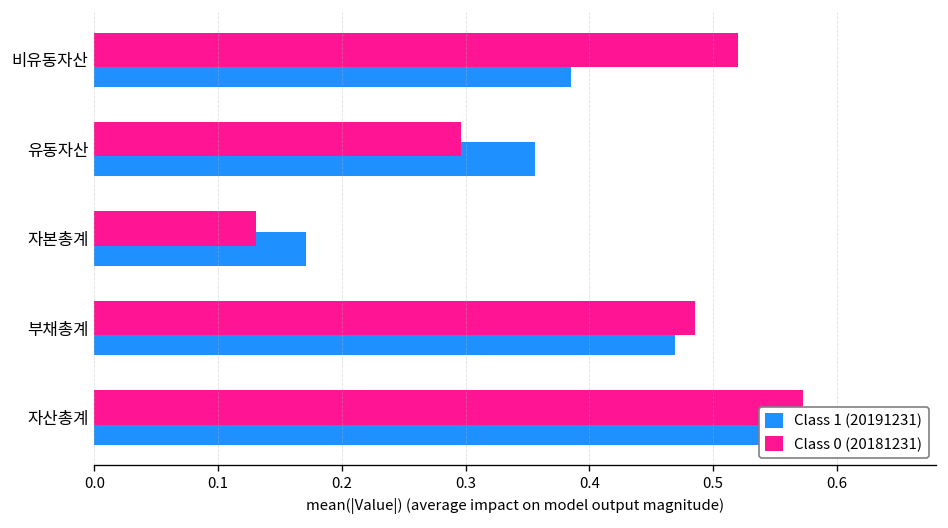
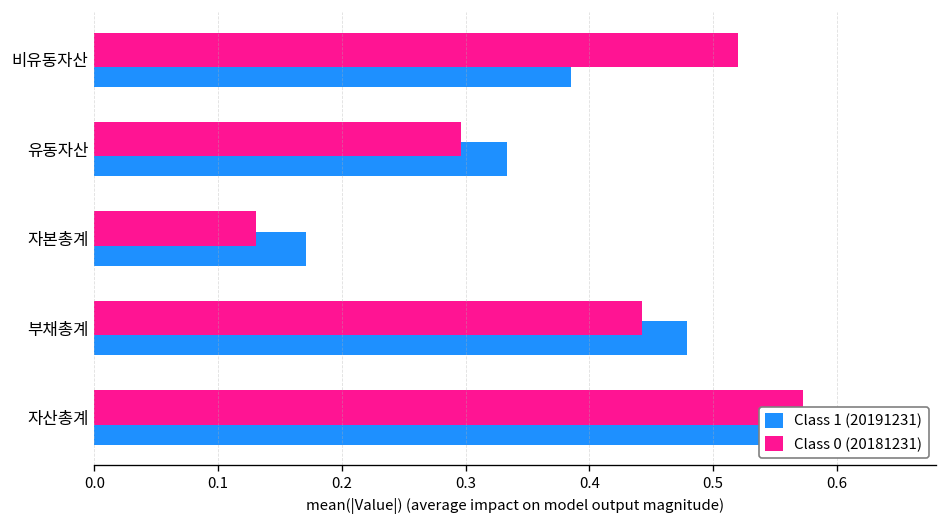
Class 1 (20191231), 유동자산: 0.356 -> 0.334
Class 0 (20181231), 부채총계: 0.485 -> 0.442
Class 1 (20191231), 부채총계: 0.469 -> 0.479
